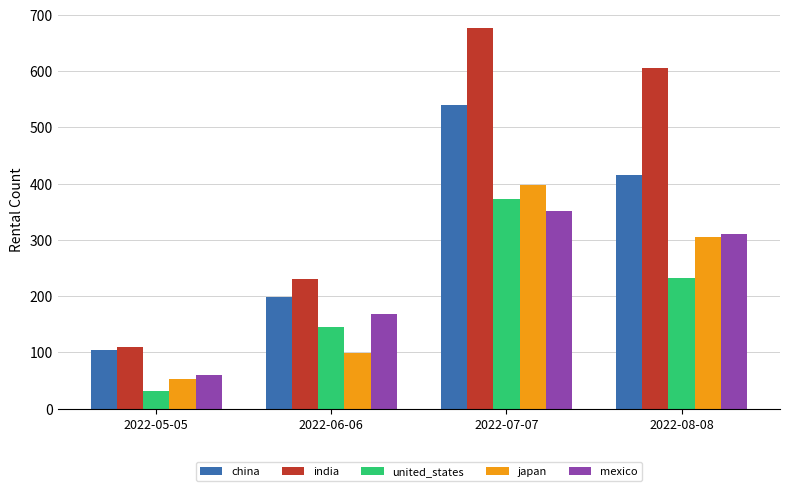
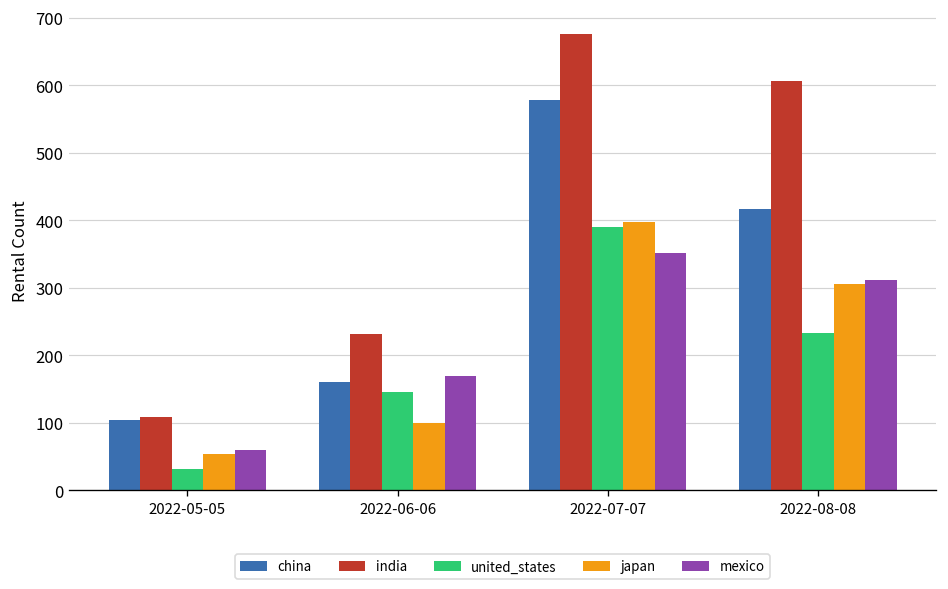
china, 2022-06-06: 200 -> 160
china, 2022-07-07: 540 -> 580
united_states, 2022-07-07: 370 -> 390
